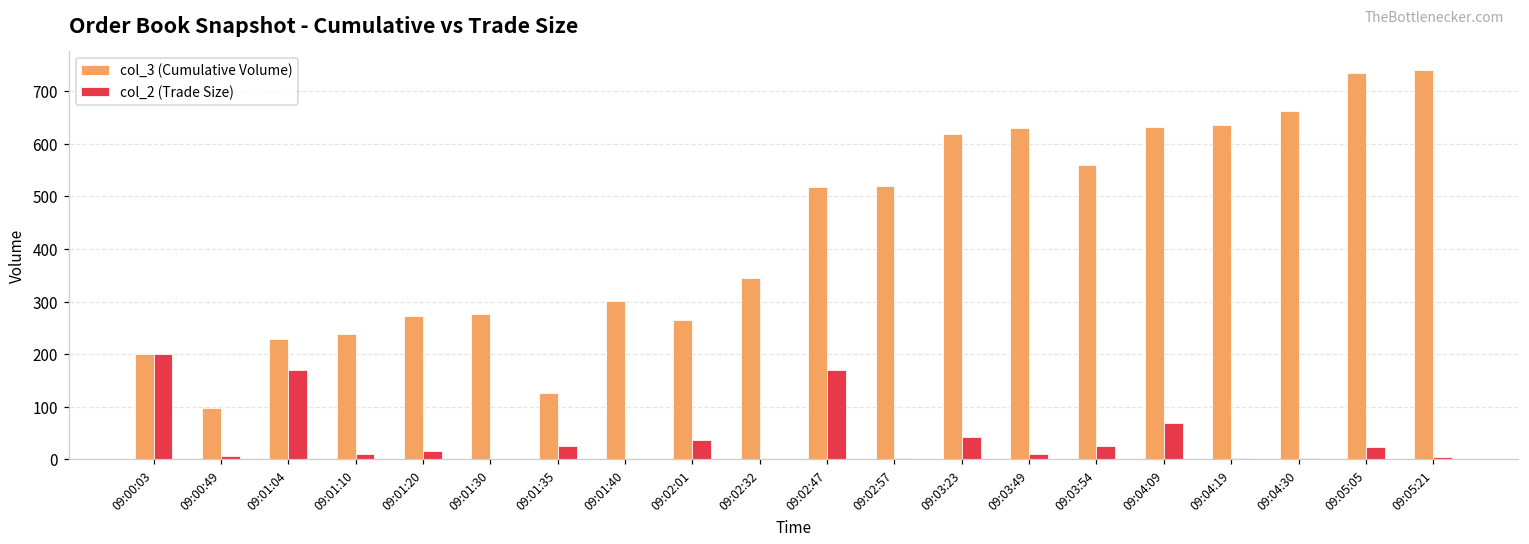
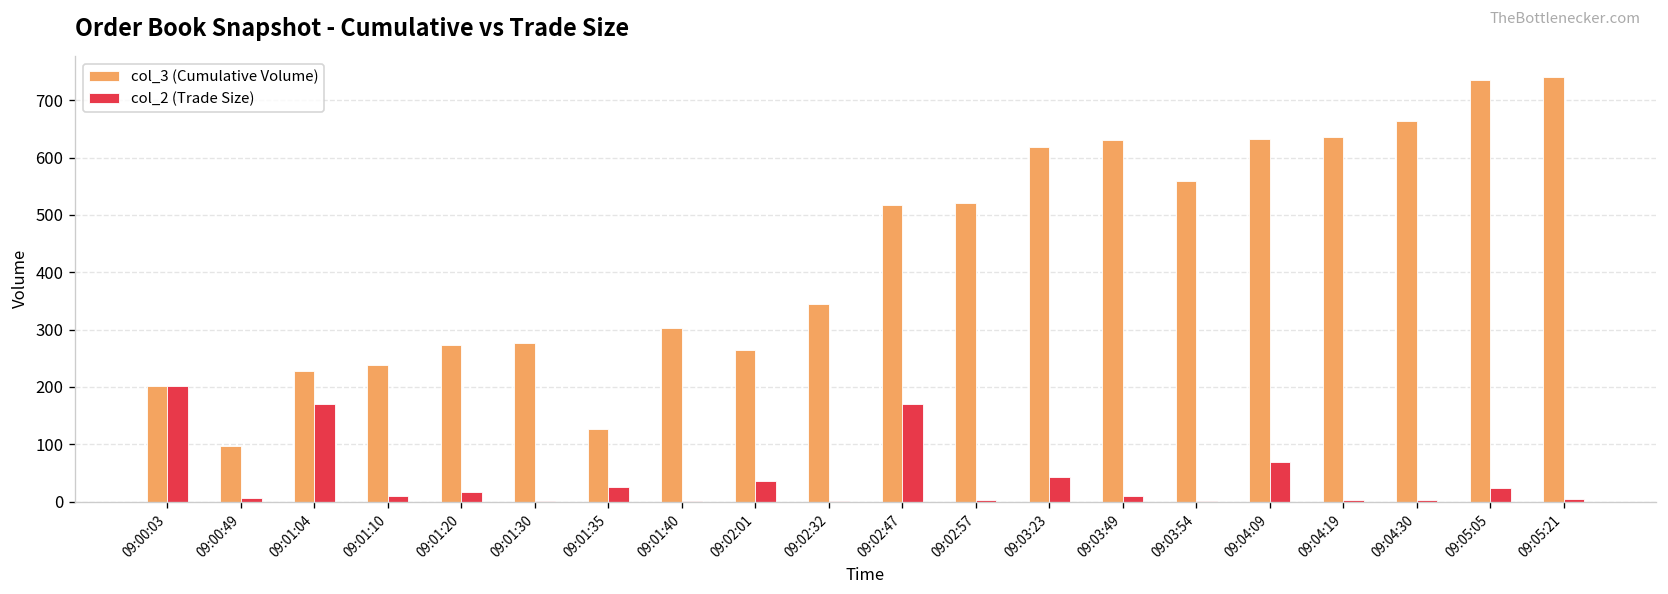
col_2 (Trade Size), 09:03:54: 30 -> 0
